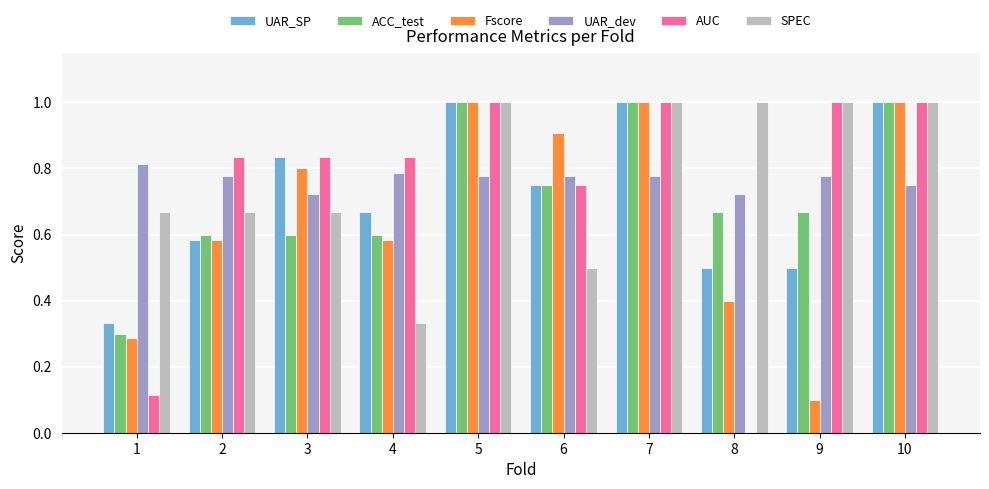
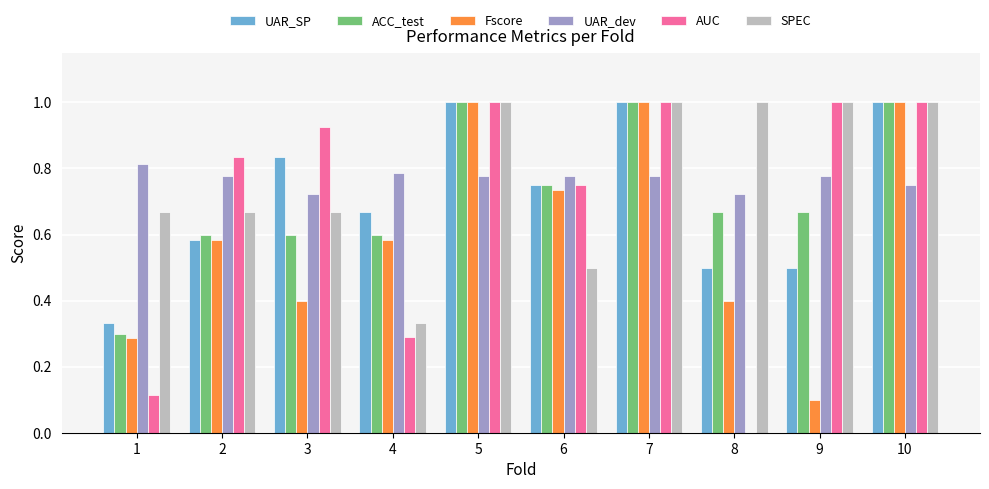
Fscore, 3: 0.8 -> 0.4
AUC, 3: 0.83 -> 0.93
AUC, 4: 0.83 -> 0.29
Fscore, 6: 0.91 -> 0.73
